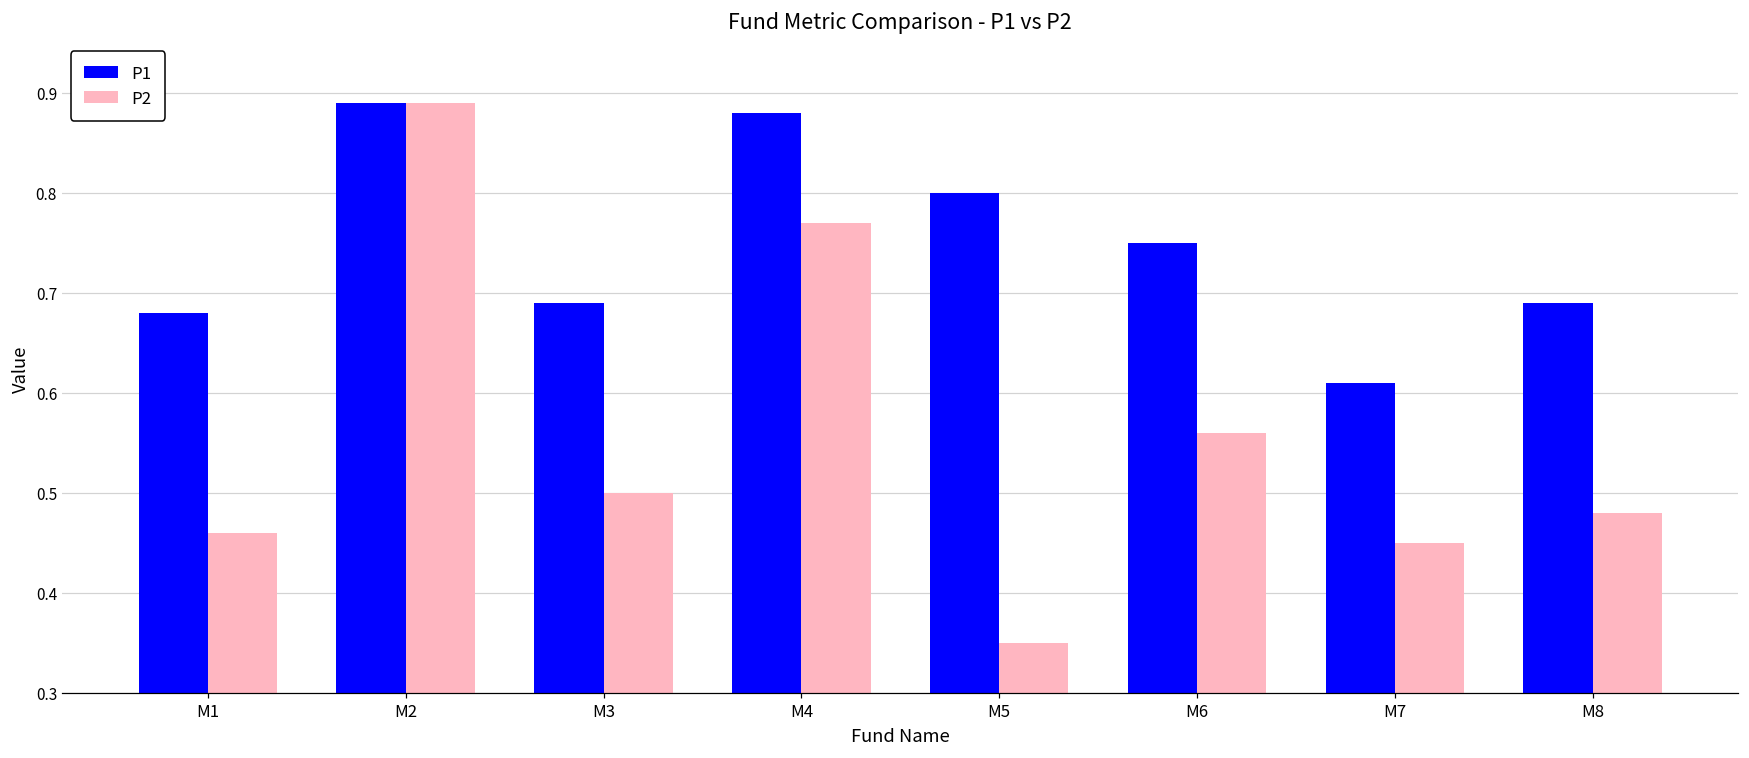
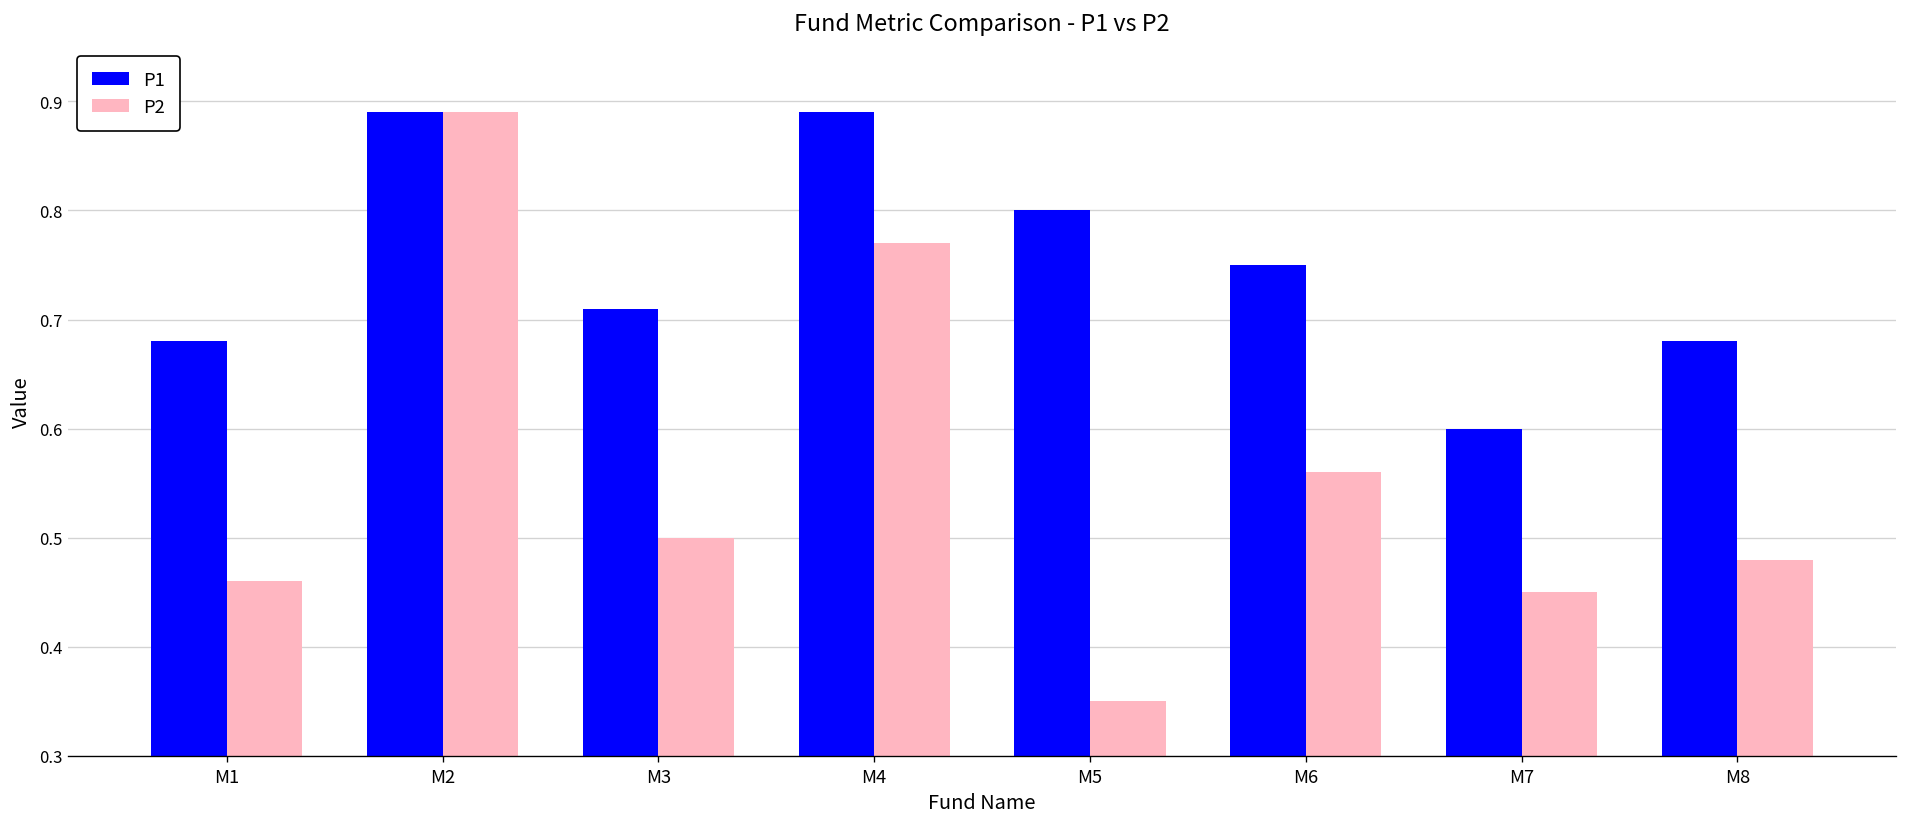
P1, M3: 0.69 -> 0.71
P1, M4: 0.88 -> 0.89
P1, M7: 0.61 -> 0.60
P1, M8: 0.69 -> 0.68
